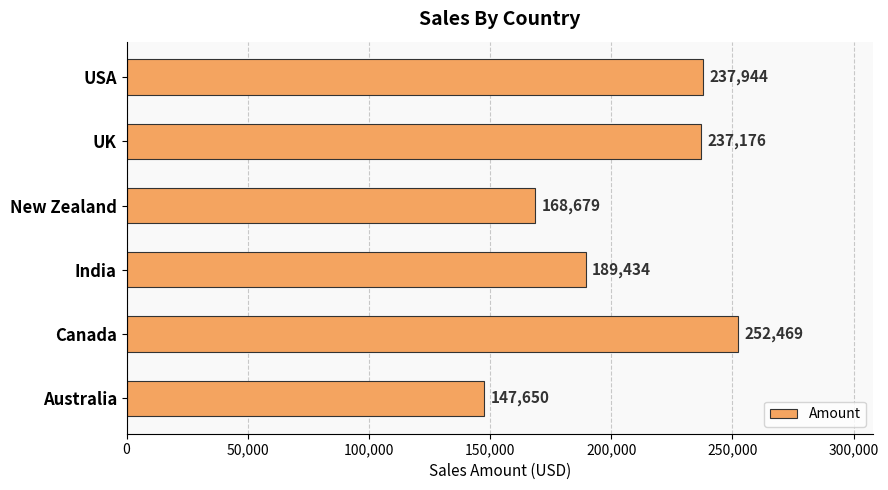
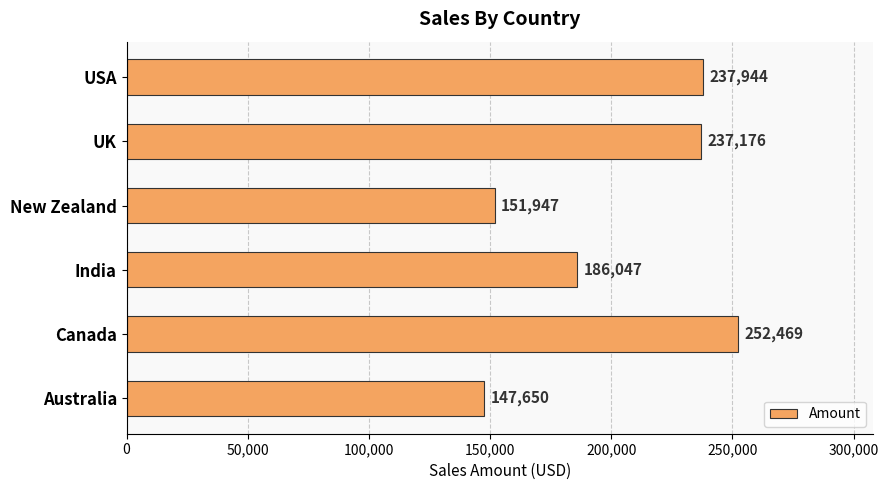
New Zealand: 168,679 -> 151,947
India: 189,434 -> 186,047
